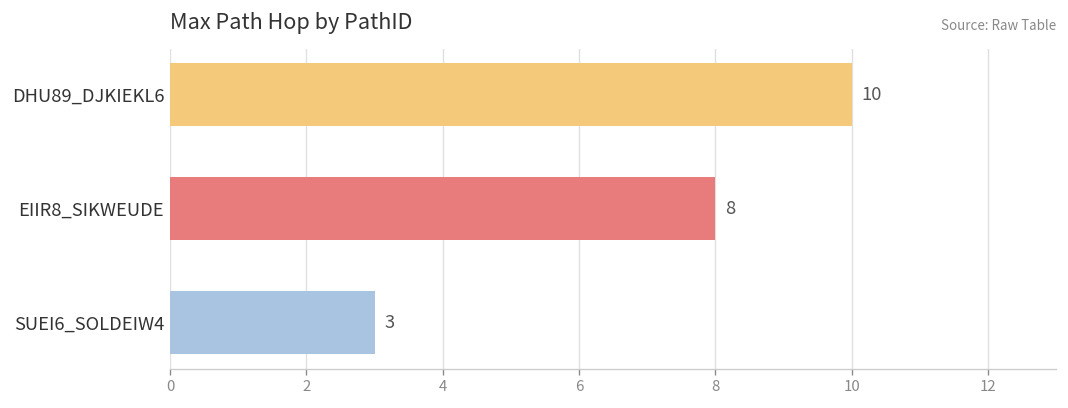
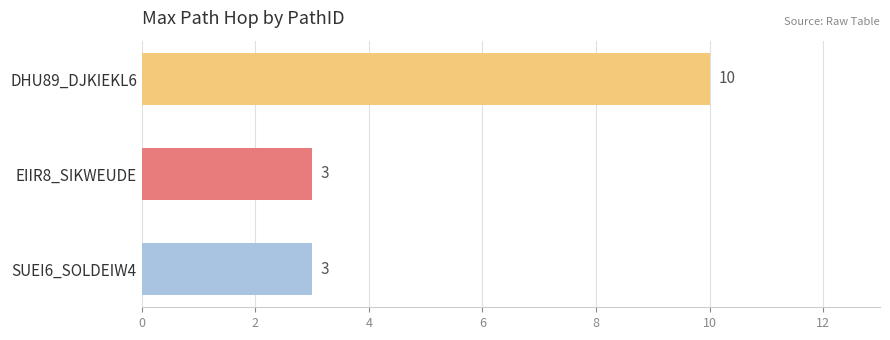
EIIR8_SIKWEUDE: 8 -> 3
